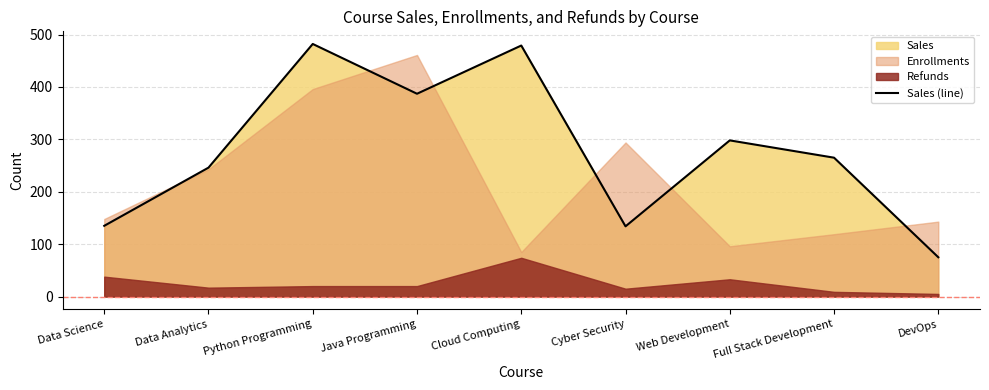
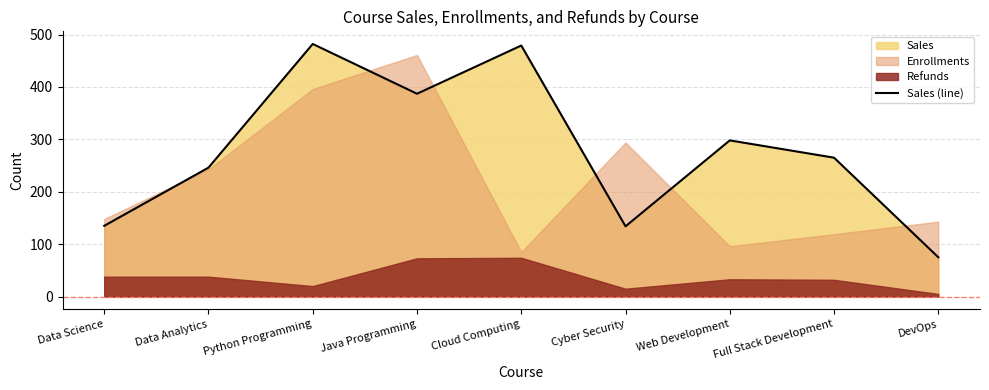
Refunds, Data Analytics: 20 -> 40
Refunds, Java Programming: 20 -> 70
Refunds, Full Stack Development: 10 -> 30
